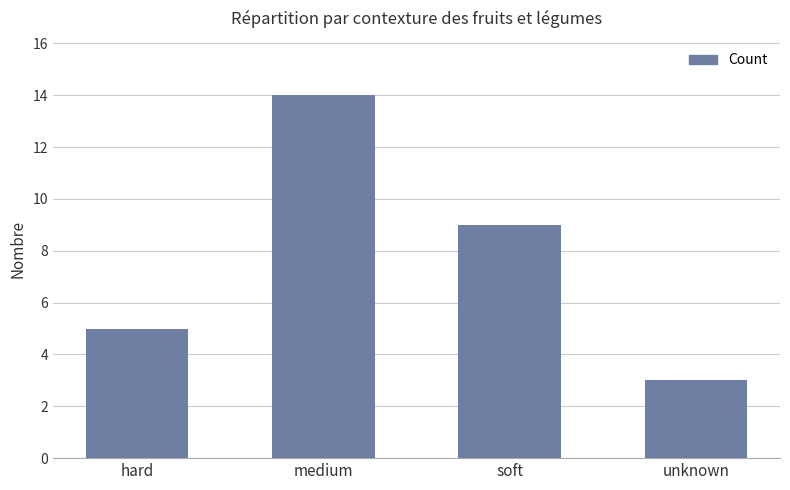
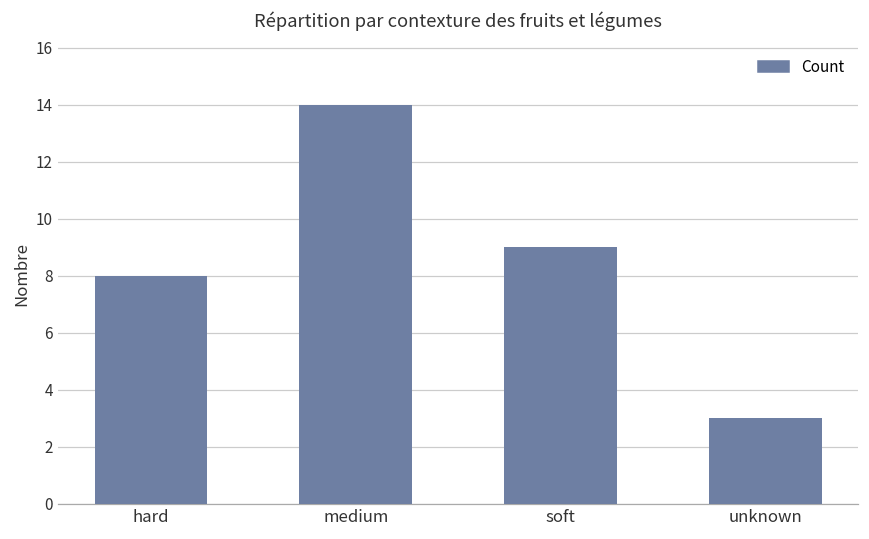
hard: 5 -> 8
